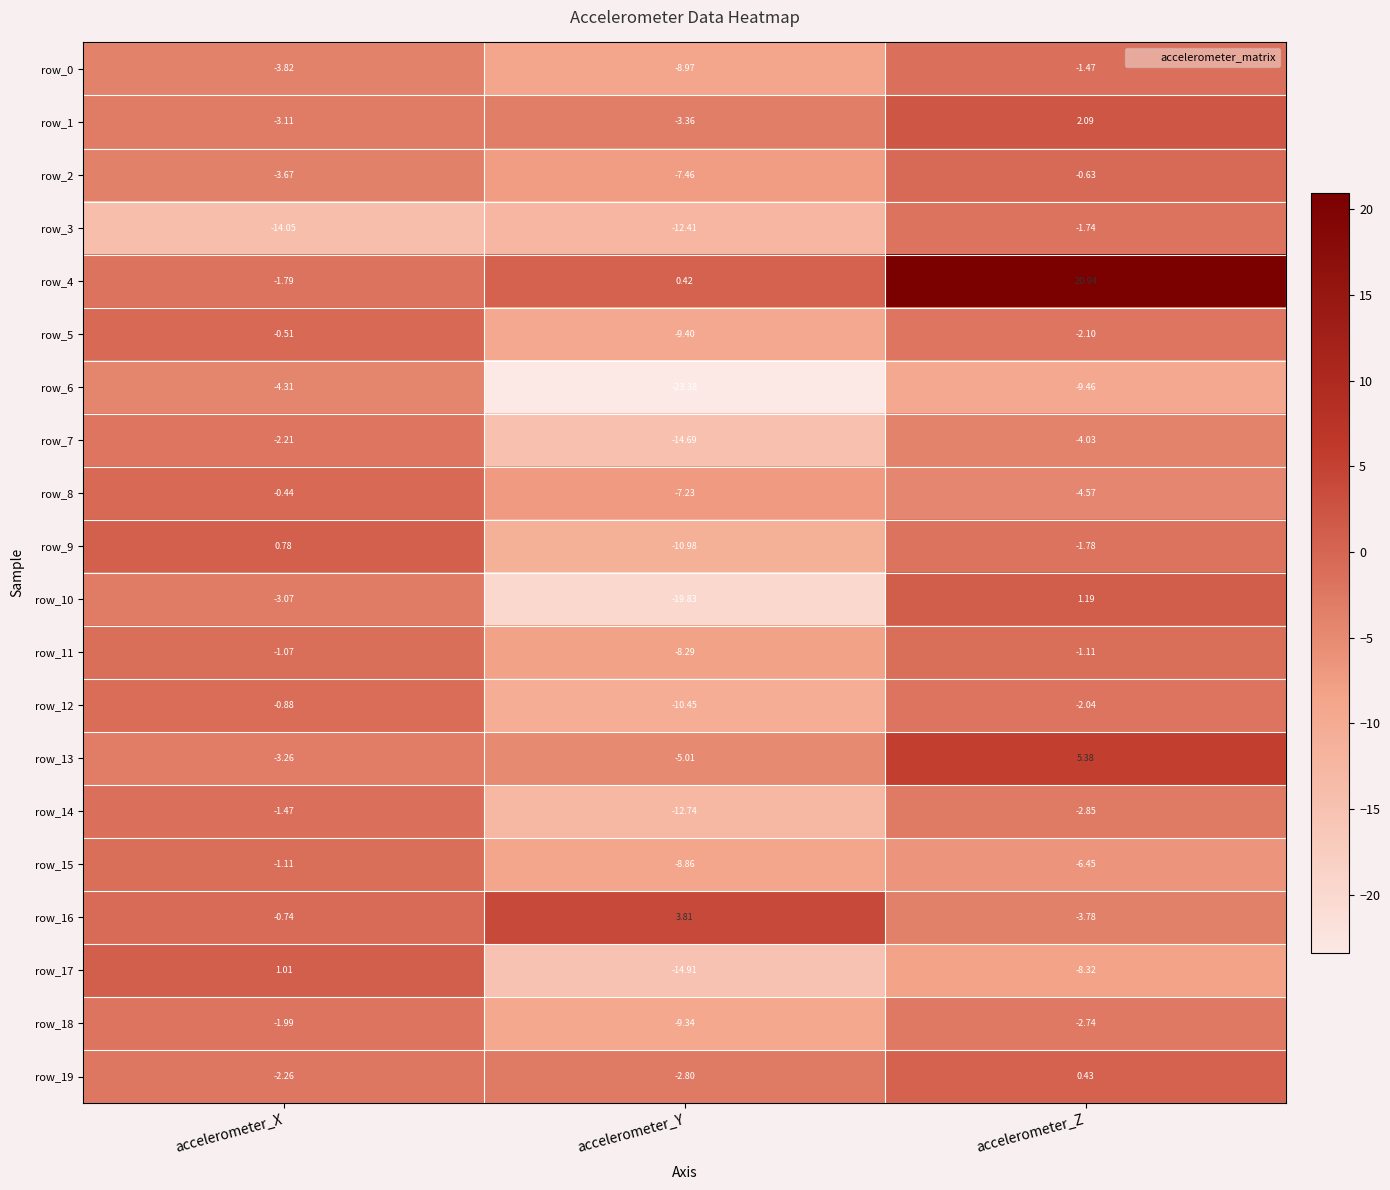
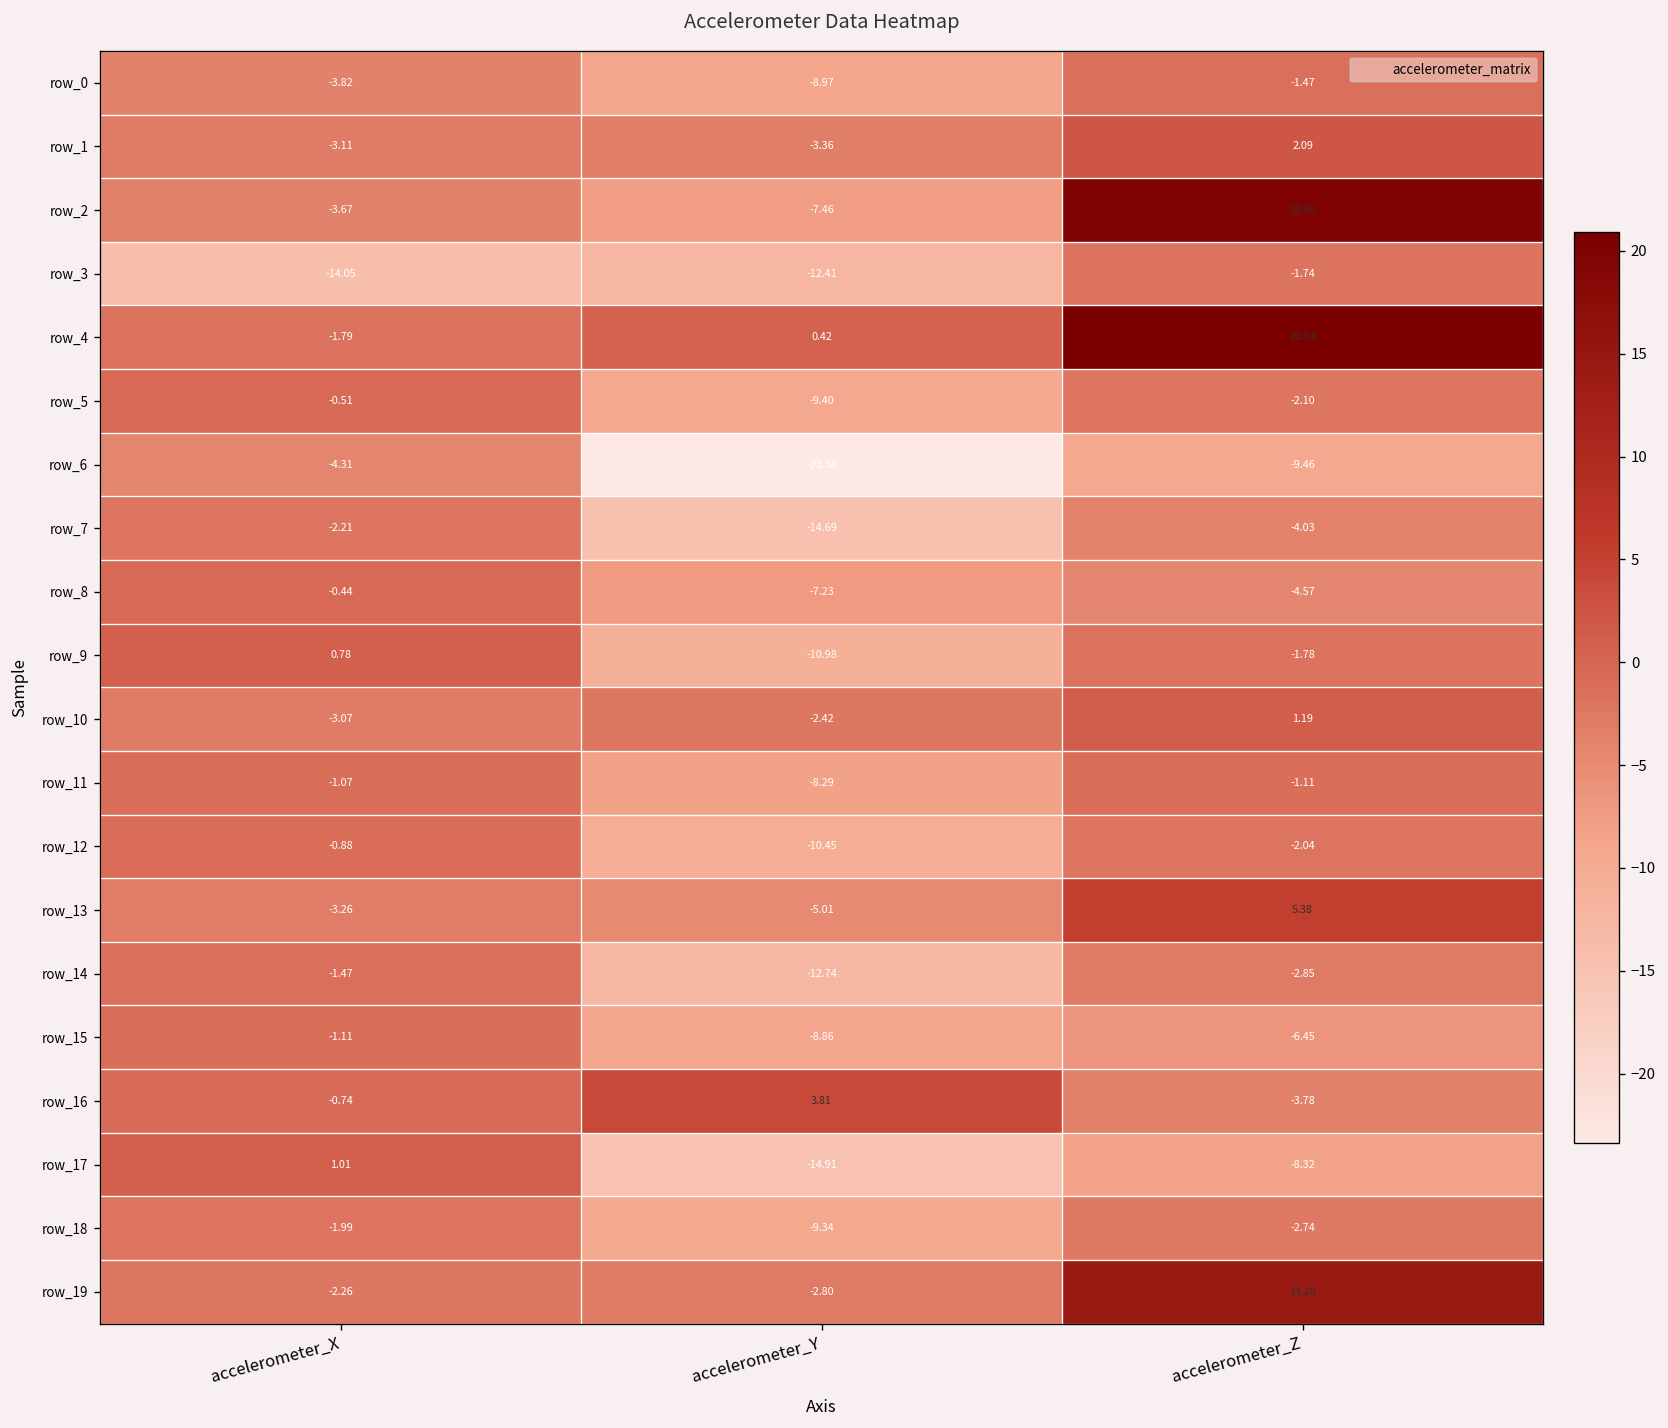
row_2, accelerometer_Z: -0.63 -> 20.00
row_10, accelerometer_Y: -19.83 -> -2.42
row_19, accelerometer_Z: 0.43 -> 14.28
